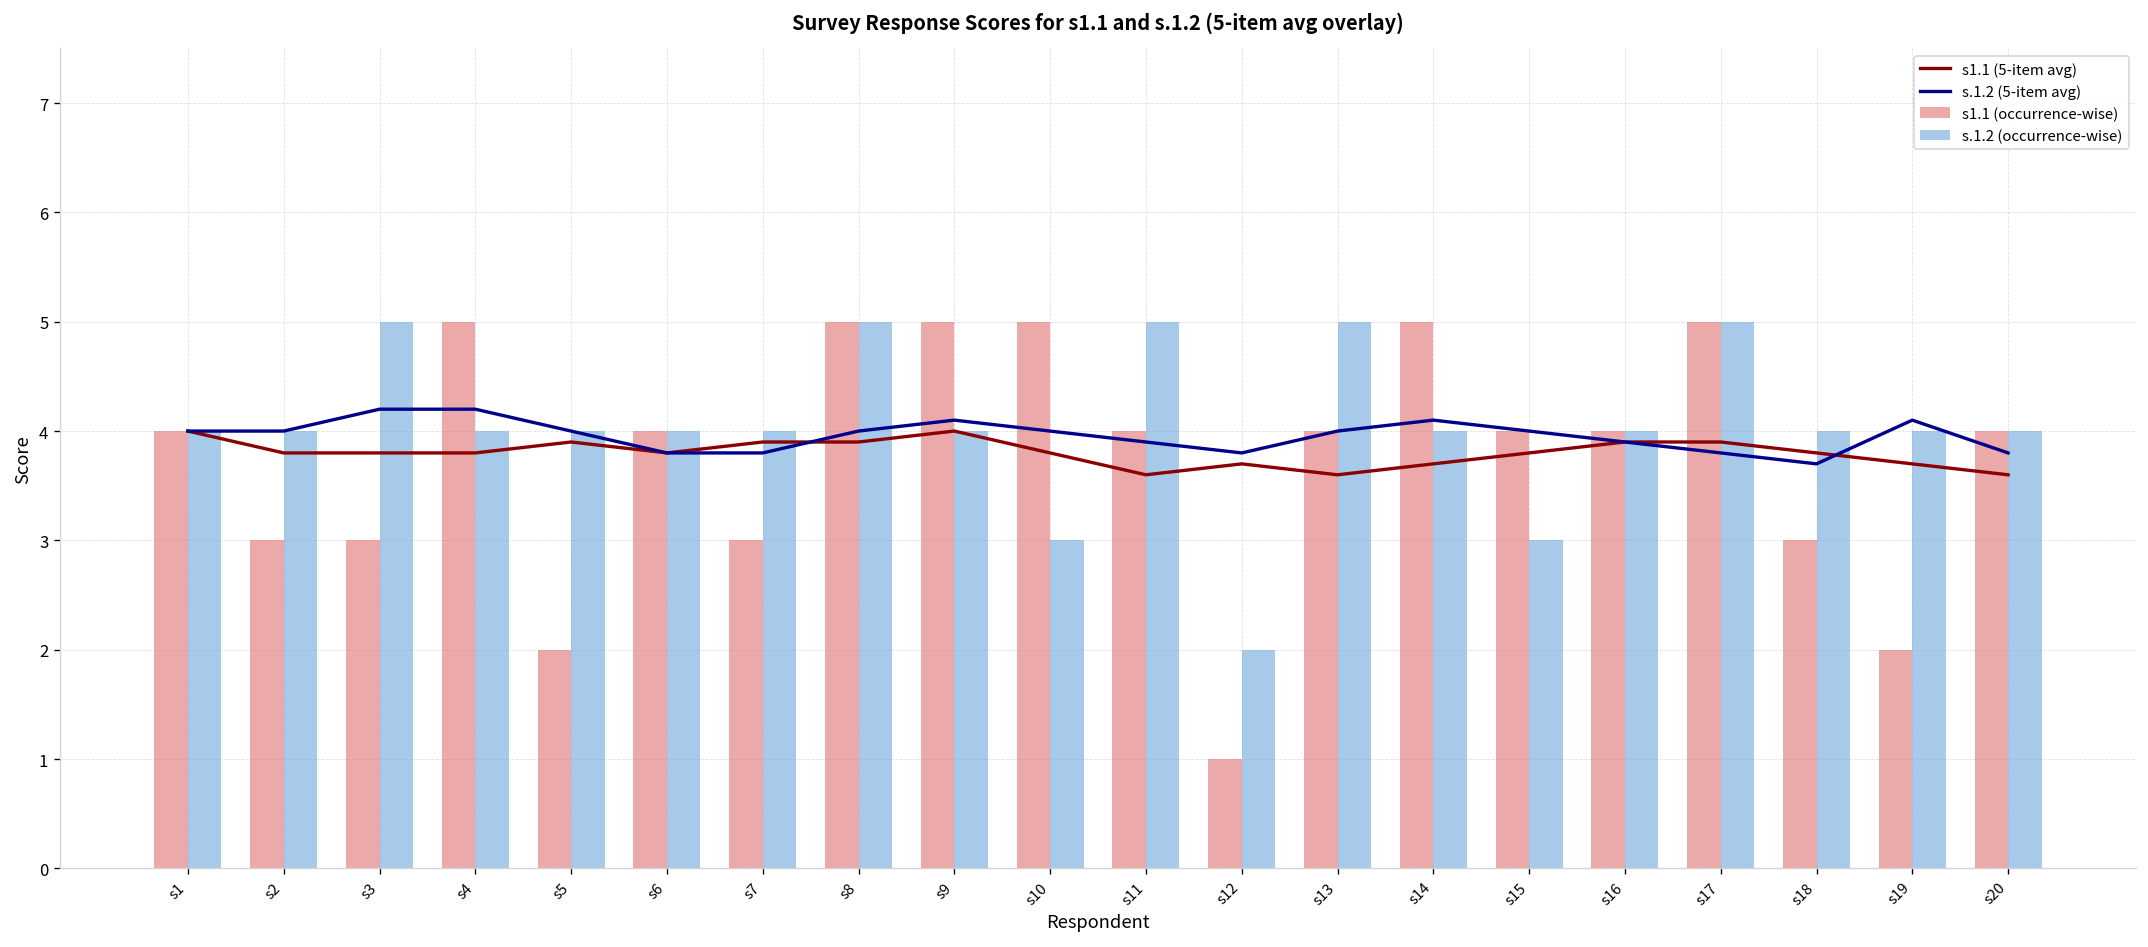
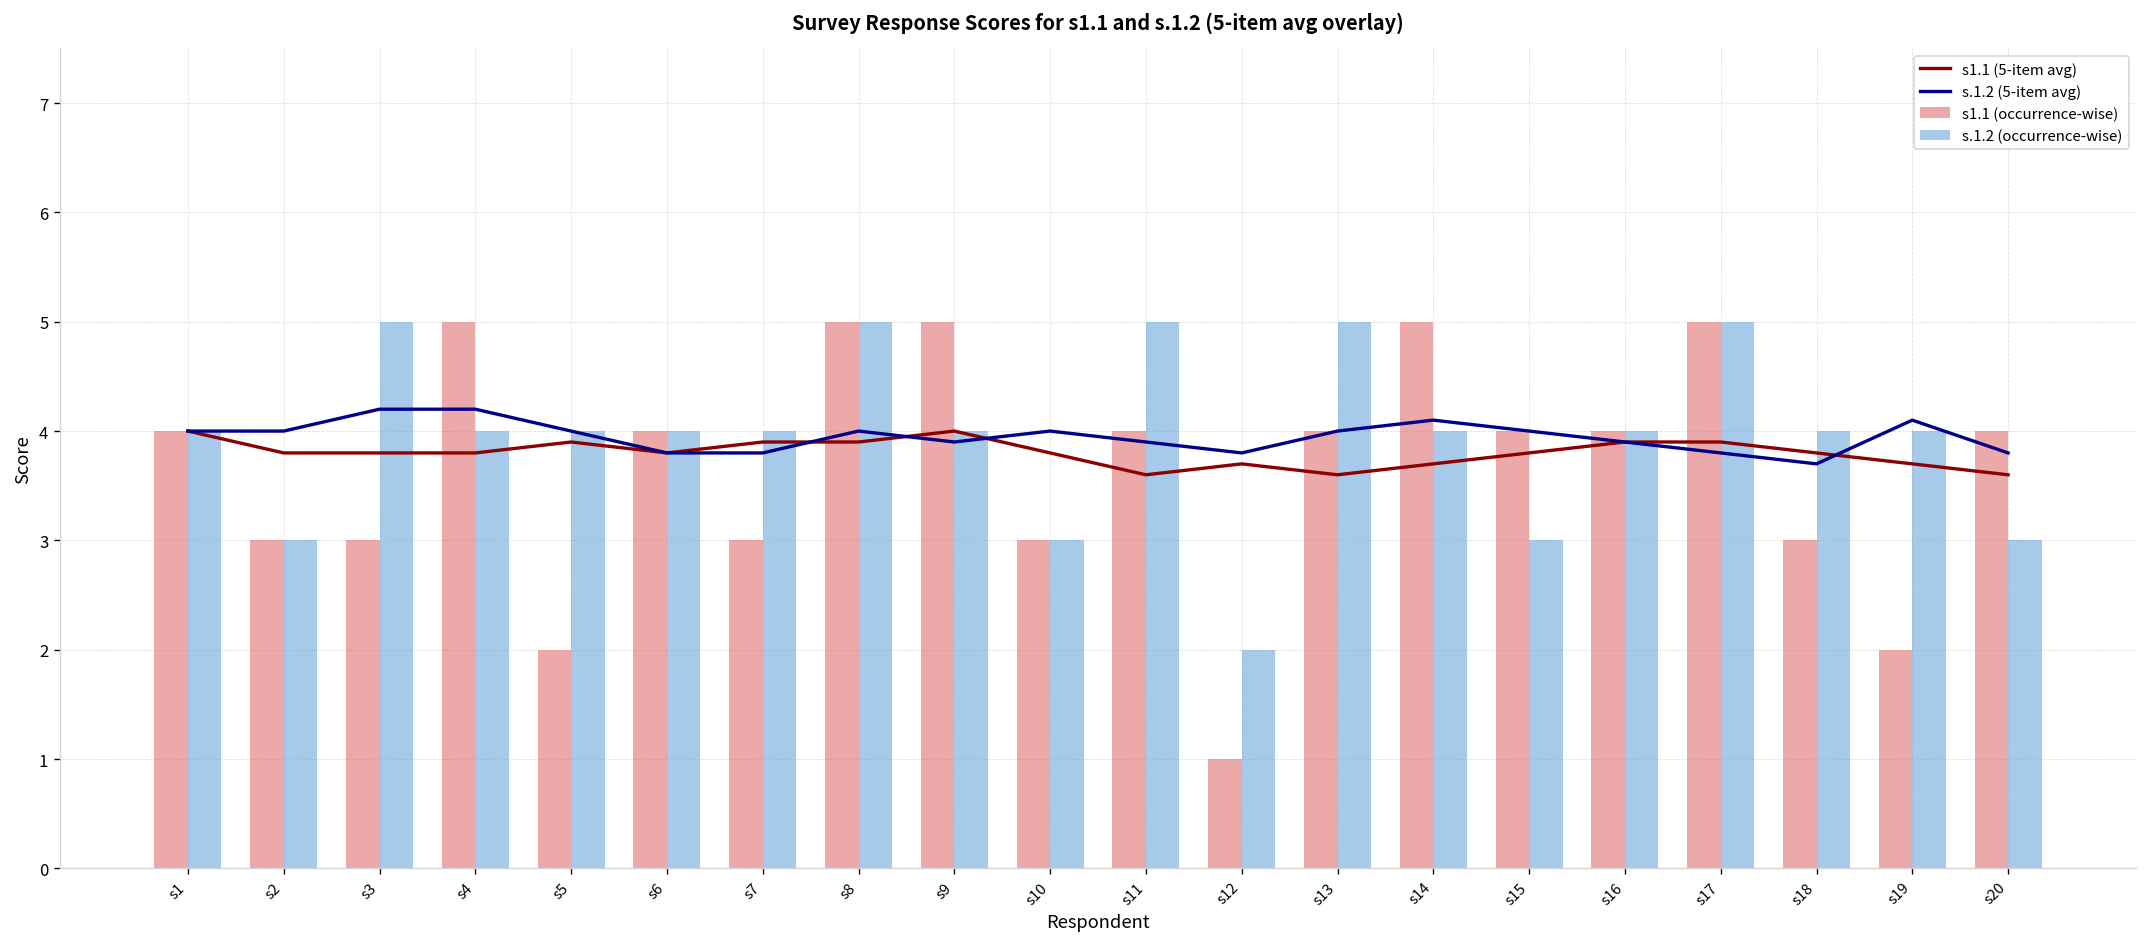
s.1.2 (occurrence-wise), s2: 4 -> 3
s.1.2 (5-item avg), s9: 4.1 -> 3.9
s1.1 (occurrence-wise), s10: 5 -> 3
s.1.2 (occurrence-wise), s20: 4 -> 3
